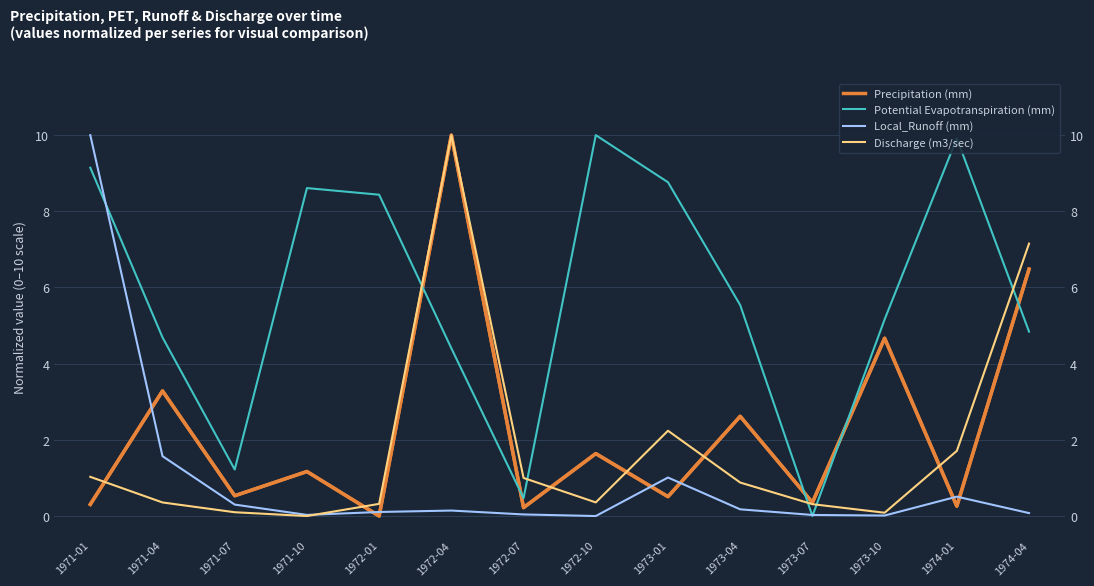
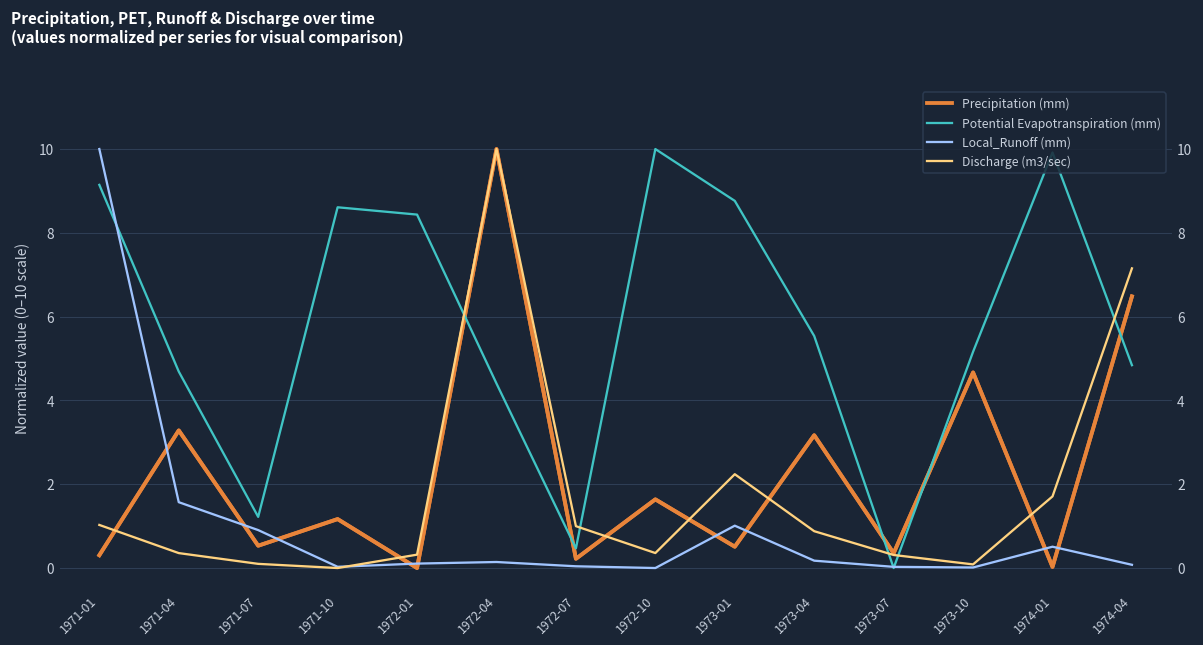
Local_Runoff (mm), 1971-07: 0.3 -> 0.9
Precipitation (mm), 1973-04: 2.6 -> 3.2
Precipitation (mm), 1974-01: 0.3 -> 0.0
